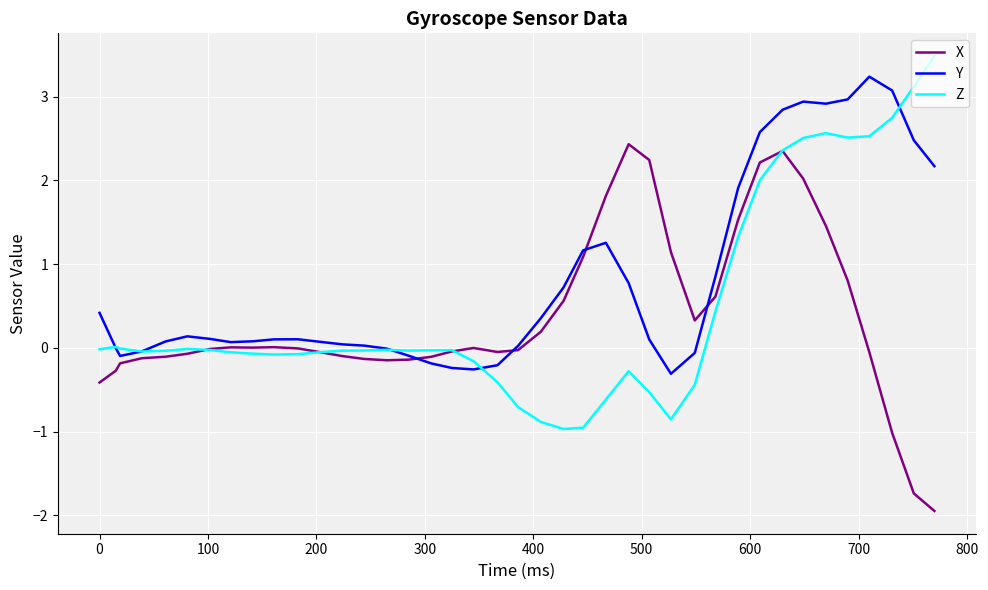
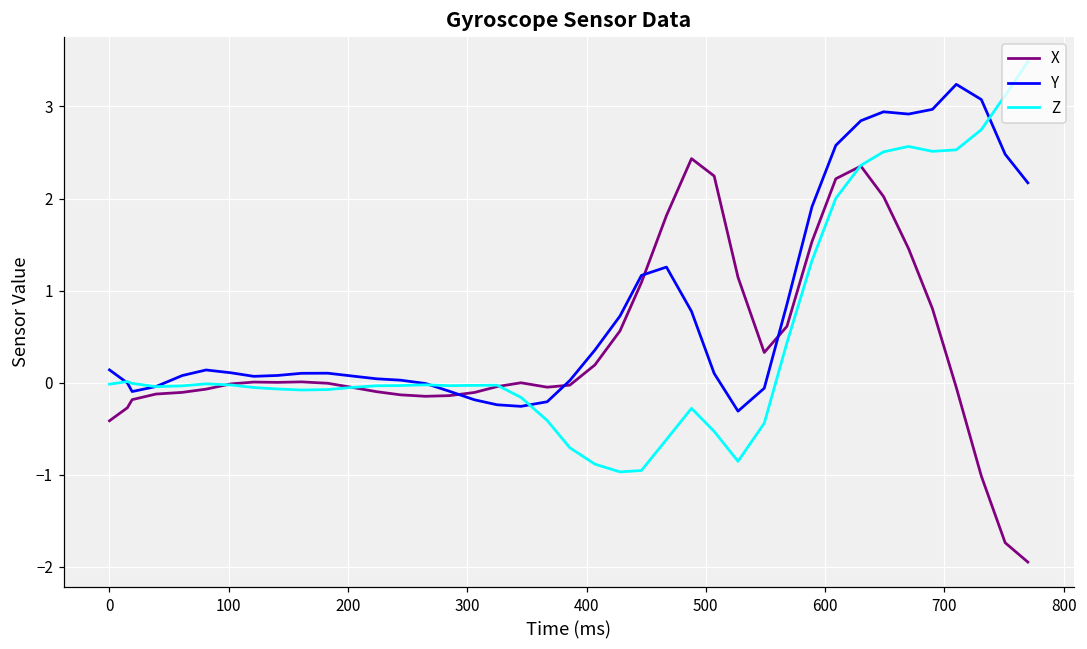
Y, 0: 0.4 -> 0.1
